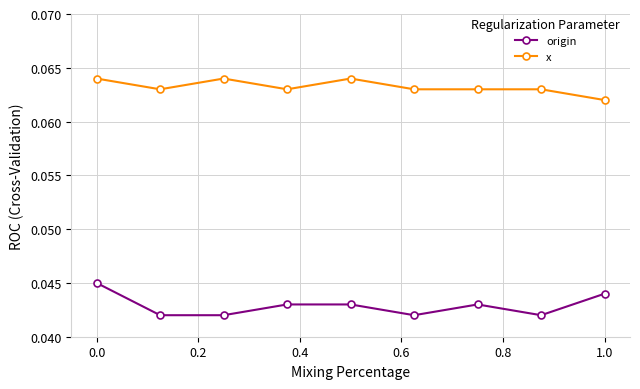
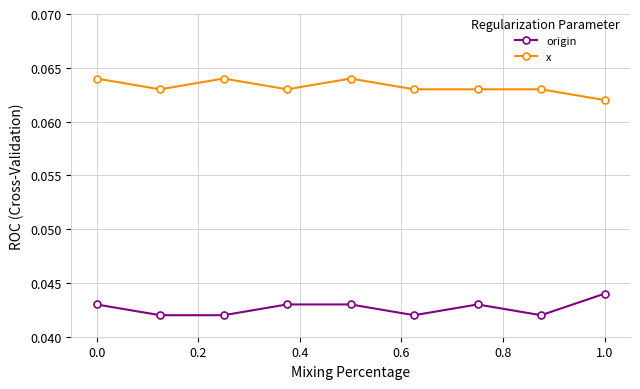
origin, 0.0: 0.045 -> 0.043
